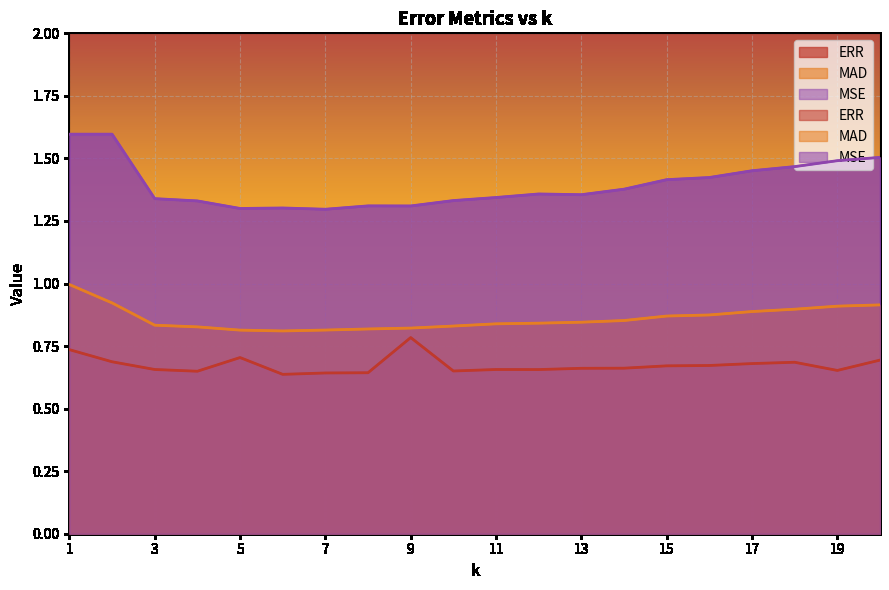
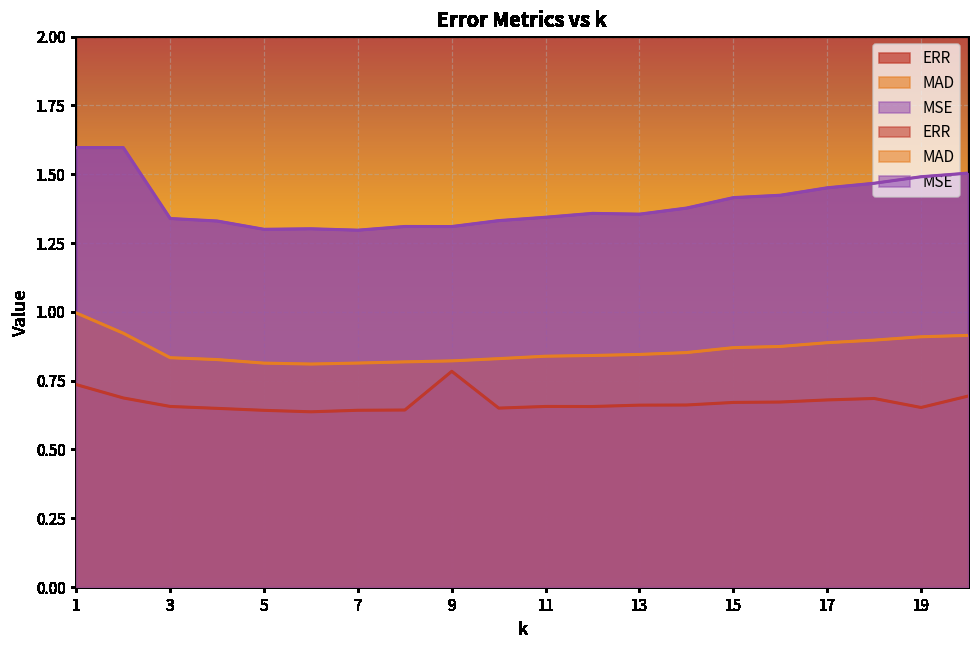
ERR, 5: 0.70 -> 0.64
